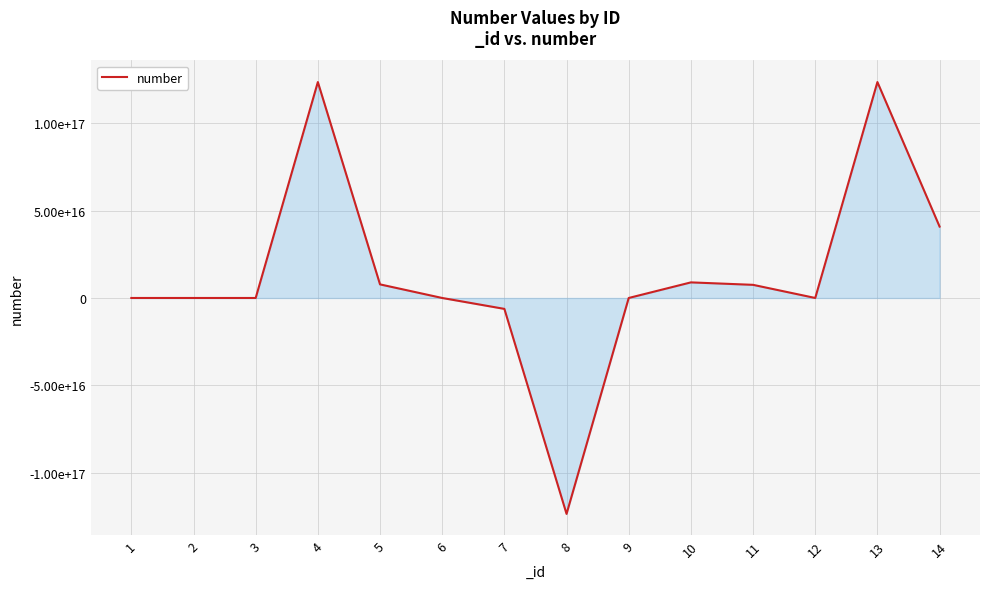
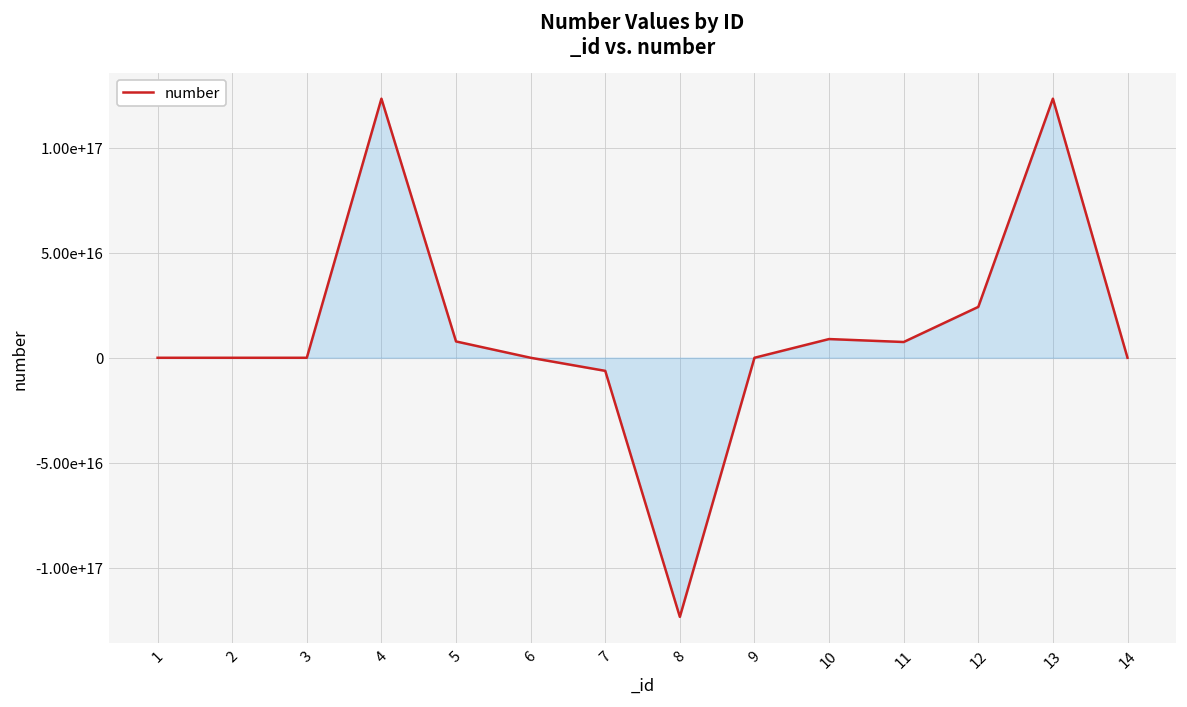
number, 12: 0 -> 24000000000000000
number, 14: 41000000000000000 -> 0
